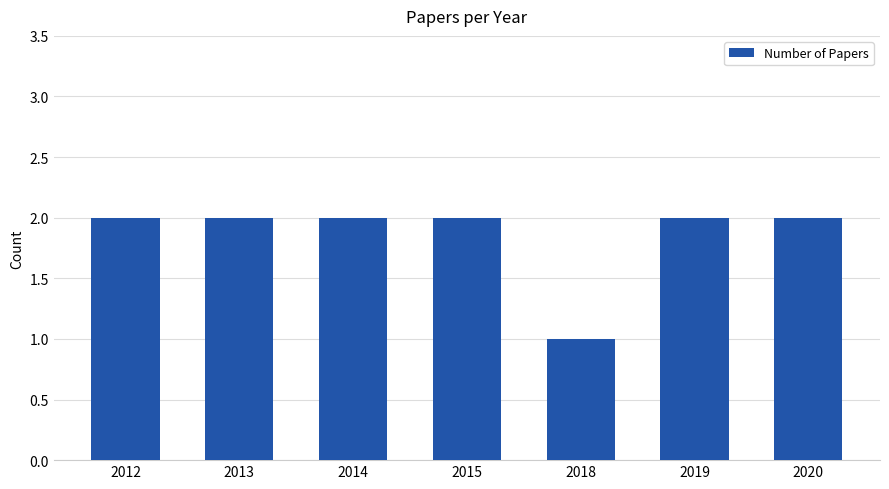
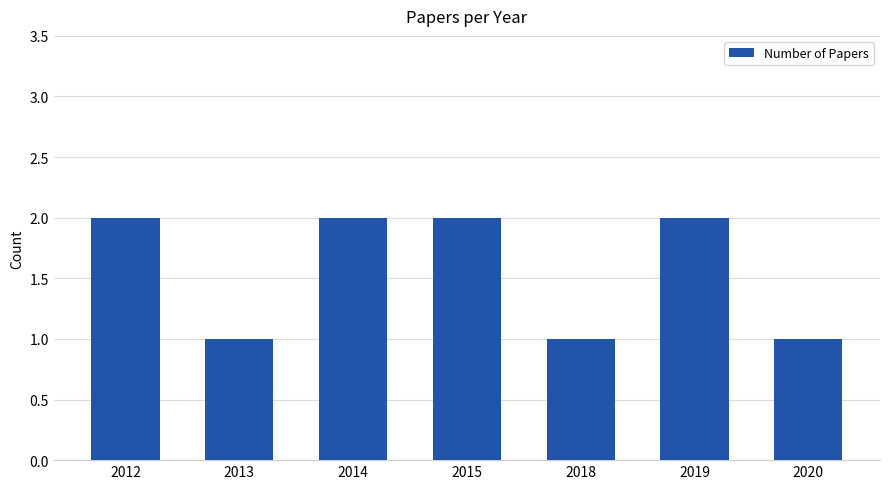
2013: 2 -> 1
2020: 2 -> 1
